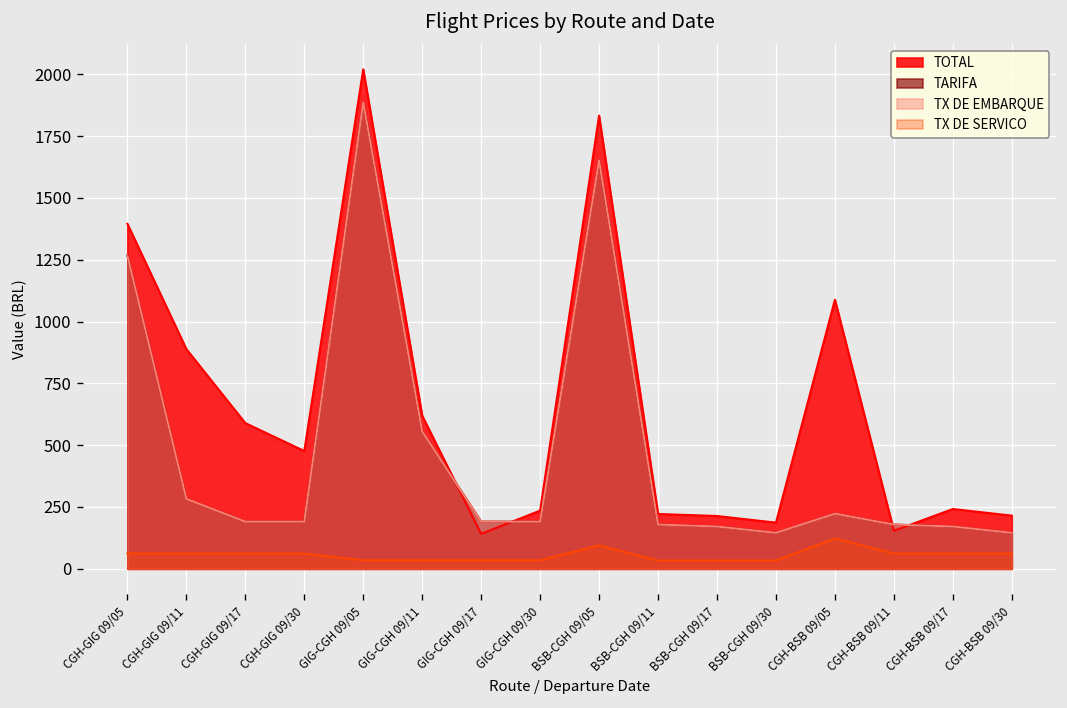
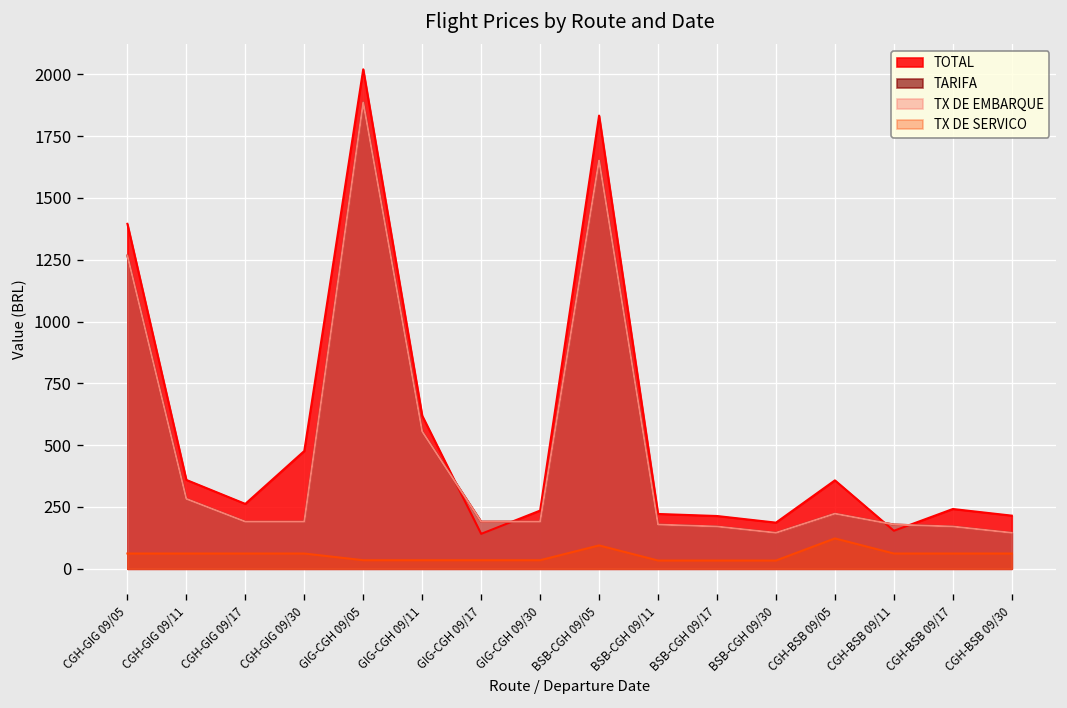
TOTAL, CGH-GIG 09/11: 890 -> 360
TOTAL, CGH-GIG 09/17: 590 -> 260
TOTAL, CGH-BSB 09/05: 1090 -> 360
